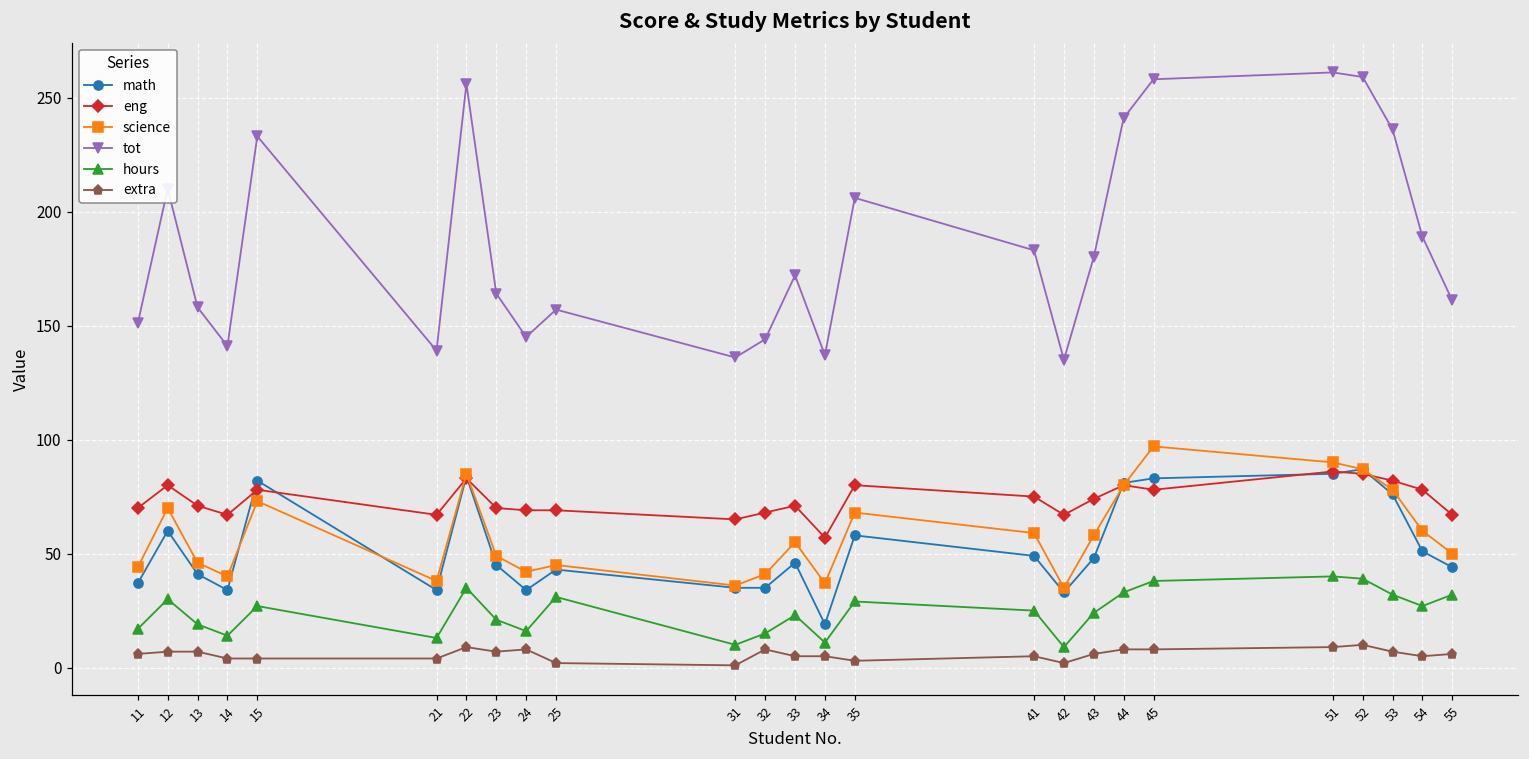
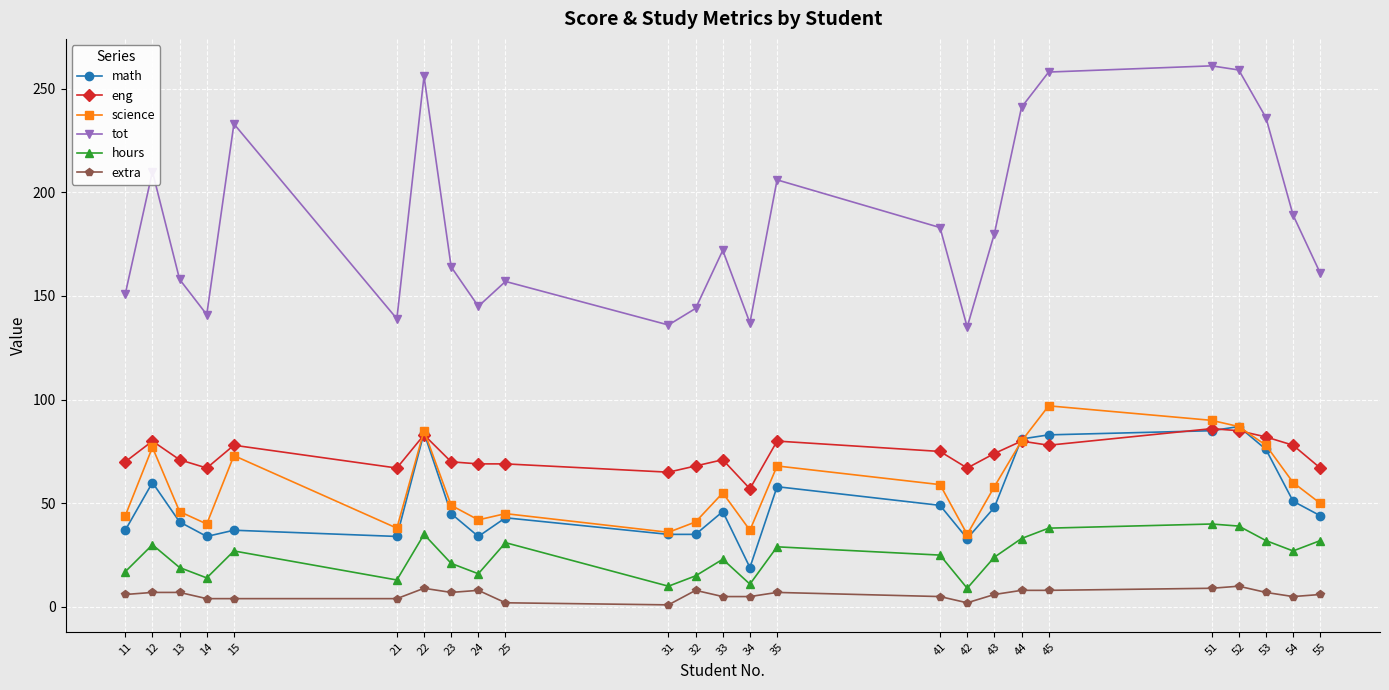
science, 12: 70 -> 77
math, 15: 82 -> 37
extra, 35: 3 -> 7
